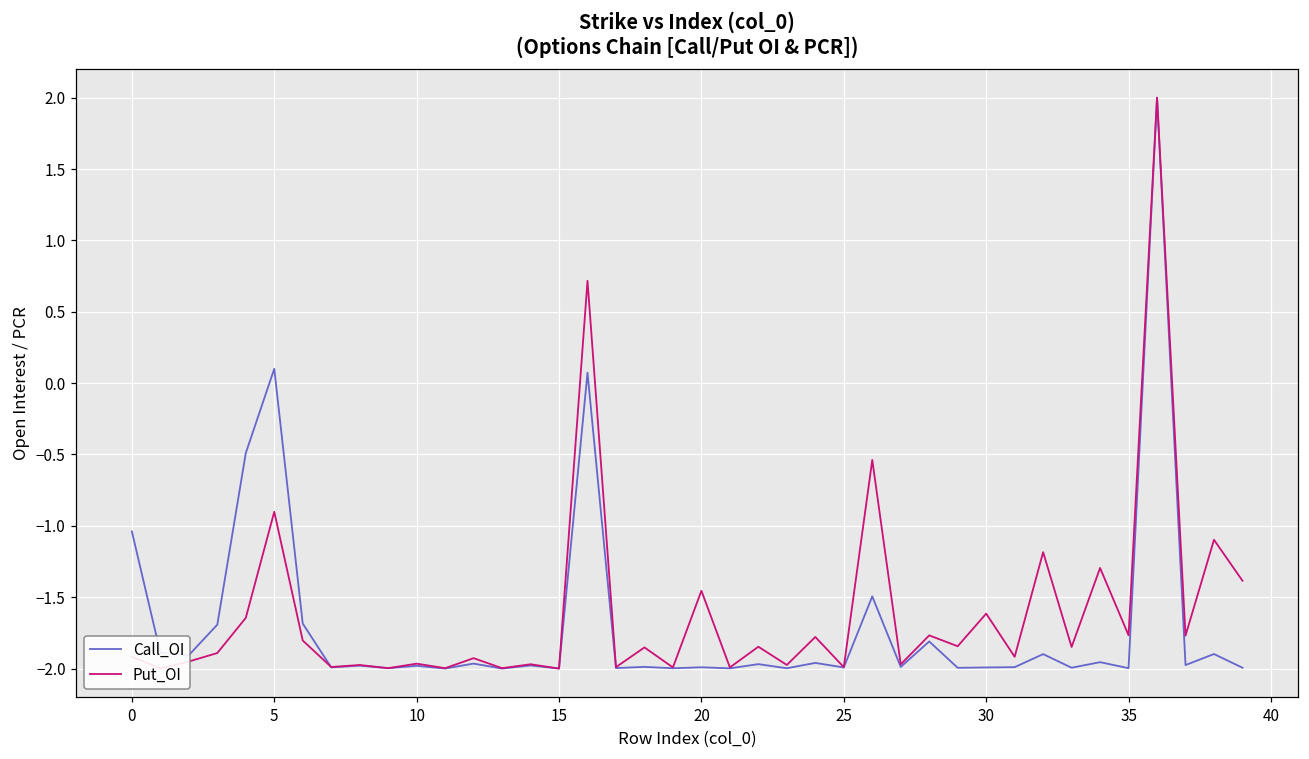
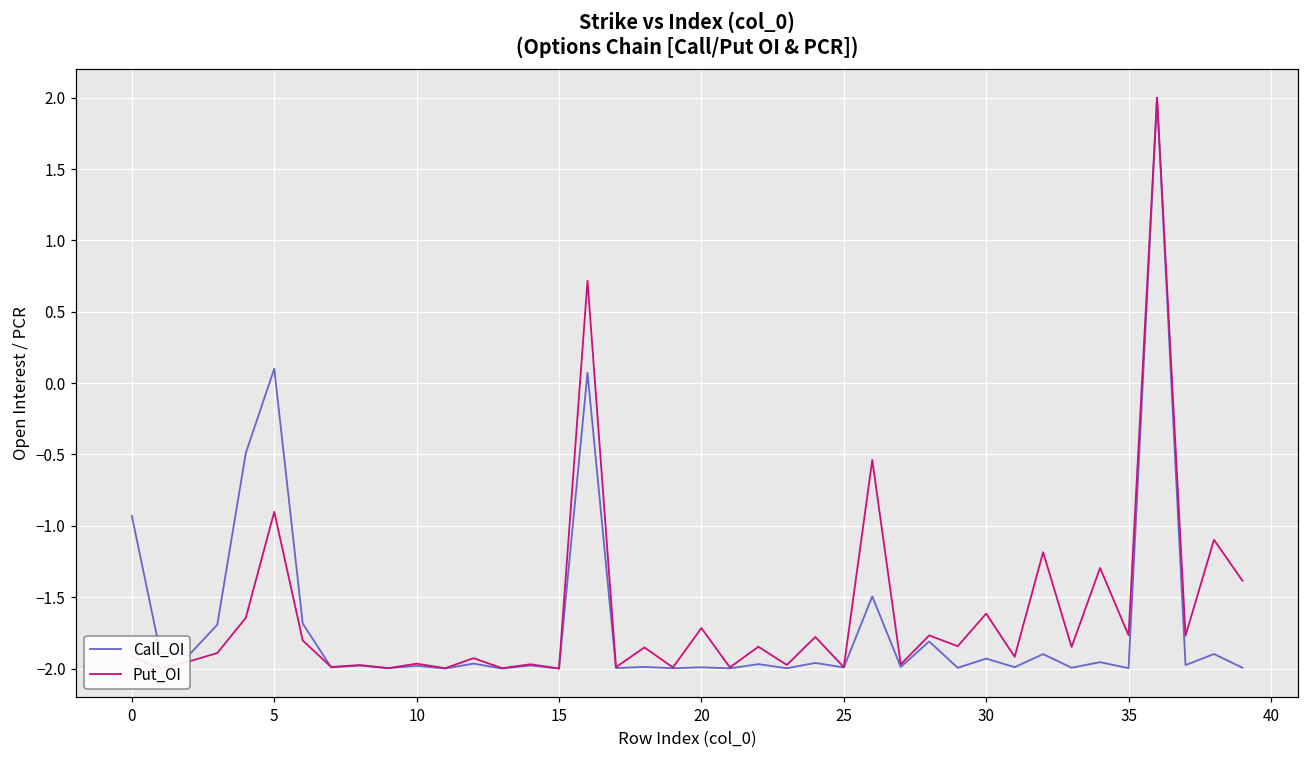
Call_OI, 0: -1.04 -> -0.93
Put_OI, 20: -1.45 -> -1.72
Call_OI, 30: -1.99 -> -1.93
